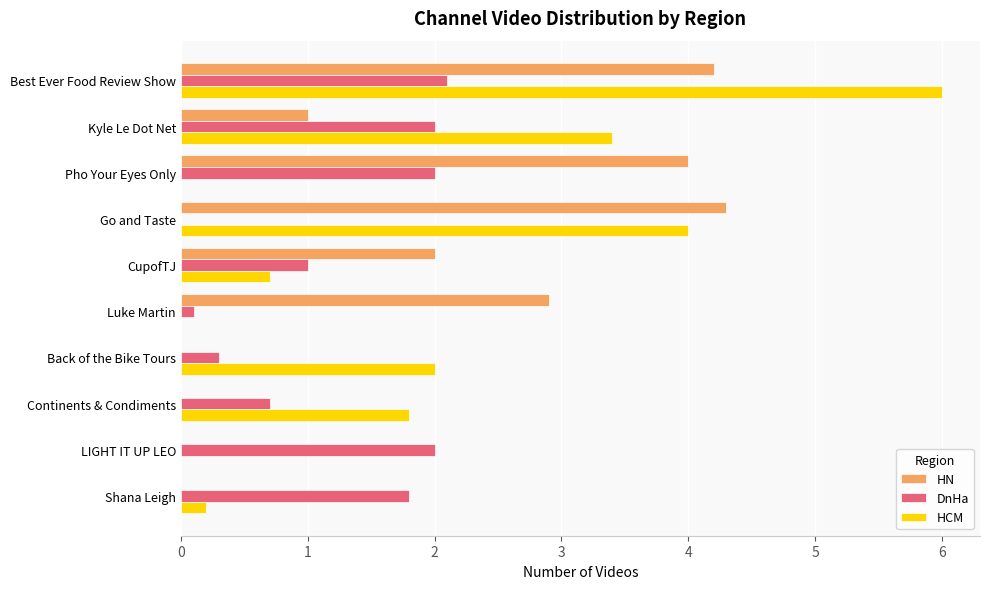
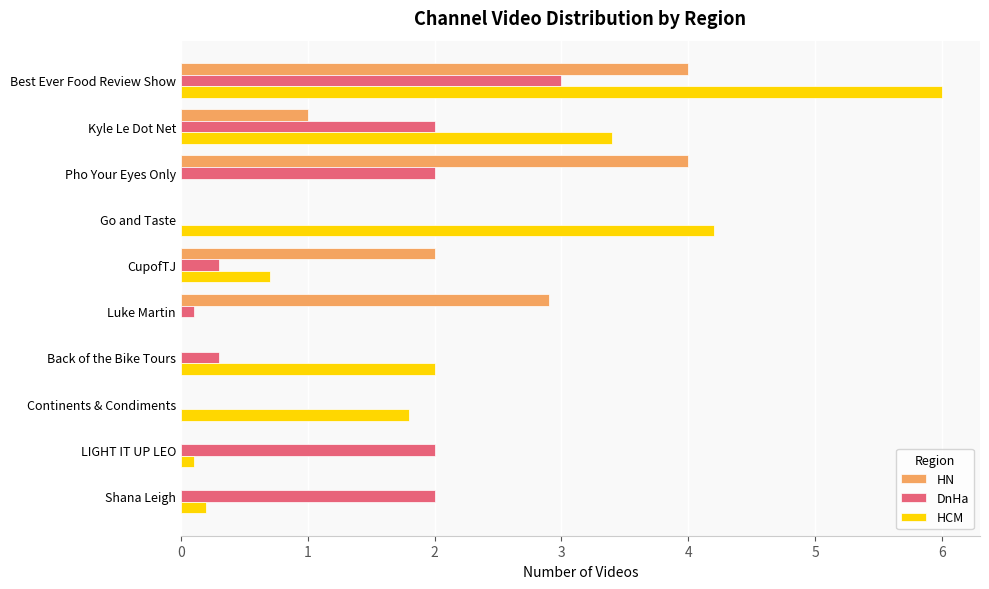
HN, Best Ever Food Review Show: 4.2 -> 4.0
DnHa, Best Ever Food Review Show: 2.1 -> 3.0
HN, Go and Taste: 4.3 -> 0.0
HCM, Go and Taste: 4.0 -> 4.2
DnHa, CupofTJ: 1.0 -> 0.3
DnHa, Continents & Condiments: 0.7 -> 0.0
HCM, LIGHT IT UP LEO: 0.0 -> 0.1
DnHa, Shana Leigh: 1.8 -> 2.0
